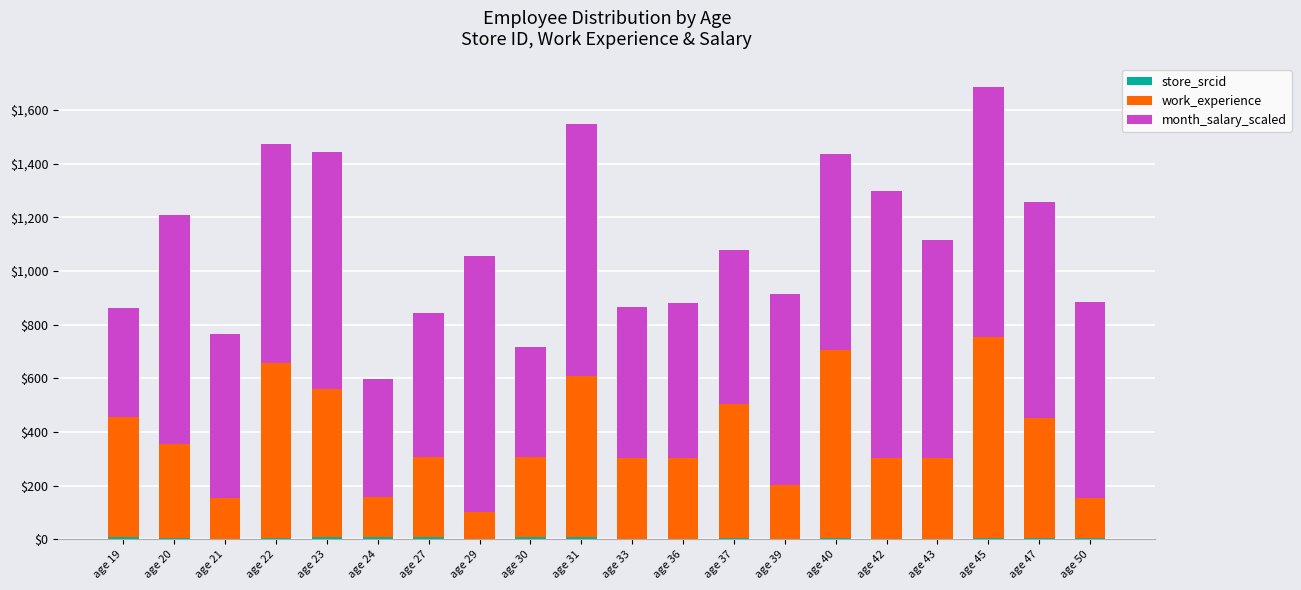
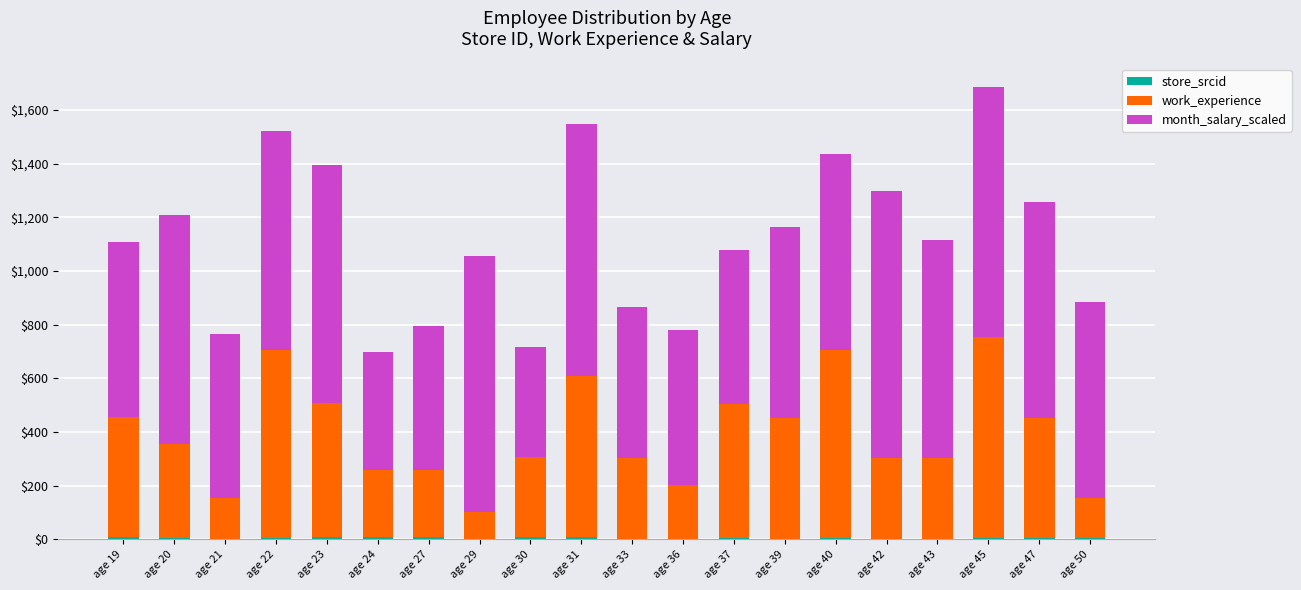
month_salary_scaled, age 19: $410 -> $650
work_experience, age 22: $650 -> $700
work_experience, age 23: $550 -> $500
work_experience, age 24: $150 -> $250
work_experience, age 27: $300 -> $250
work_experience, age 36: $300 -> $200
work_experience, age 39: $200 -> $450
